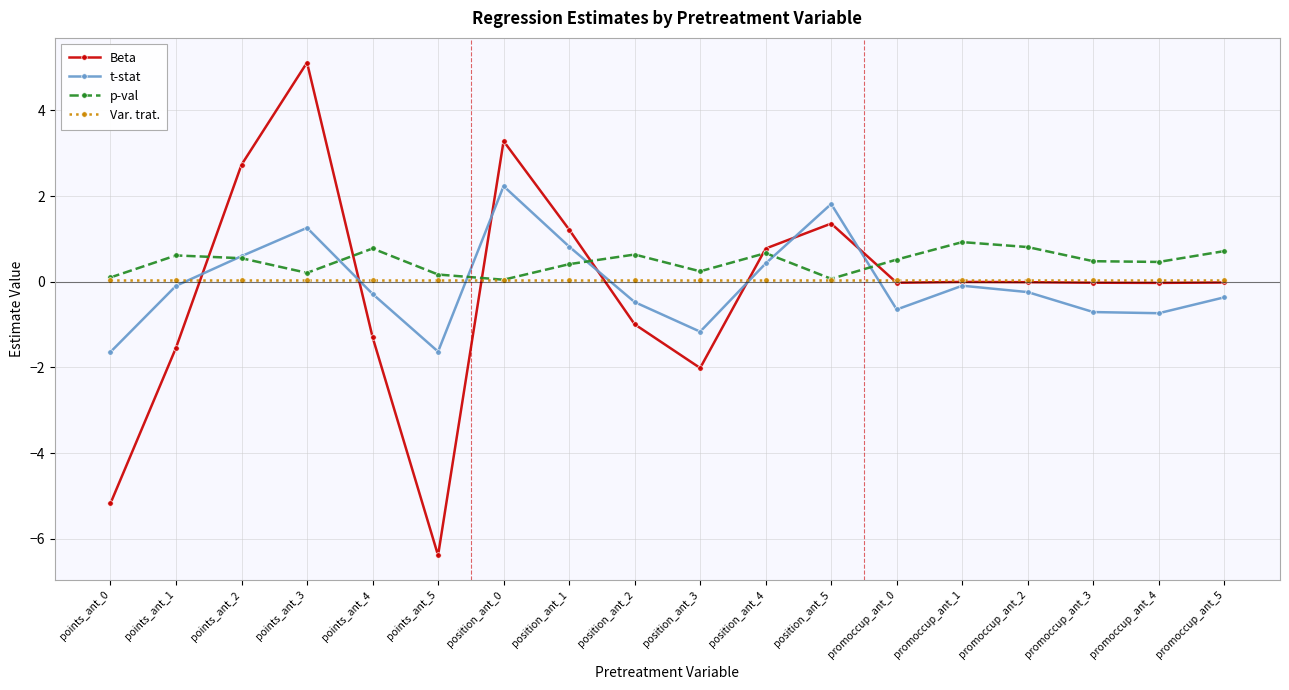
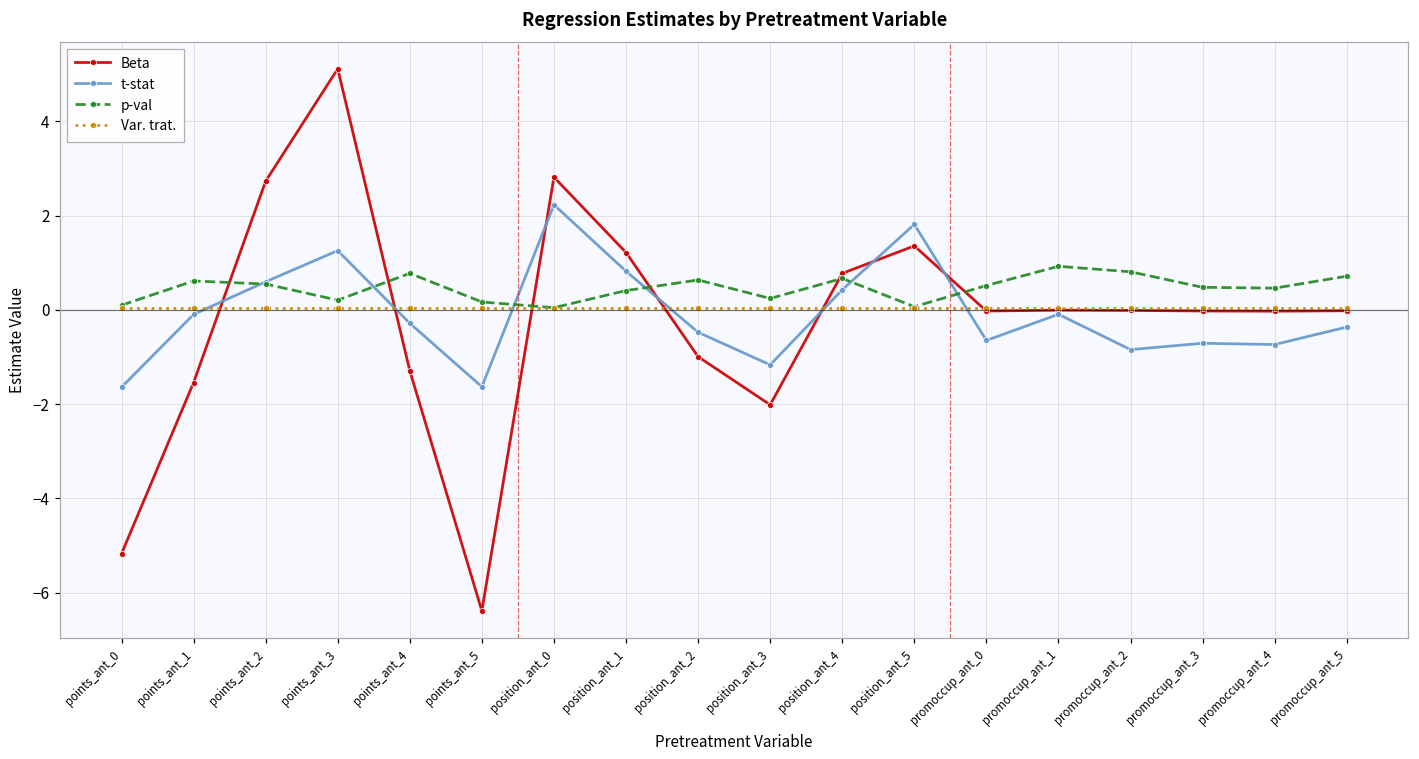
Beta, position_ant_0: 3.3 -> 2.8
t-stat, promoccup_ant_2: -0.2 -> -0.8
